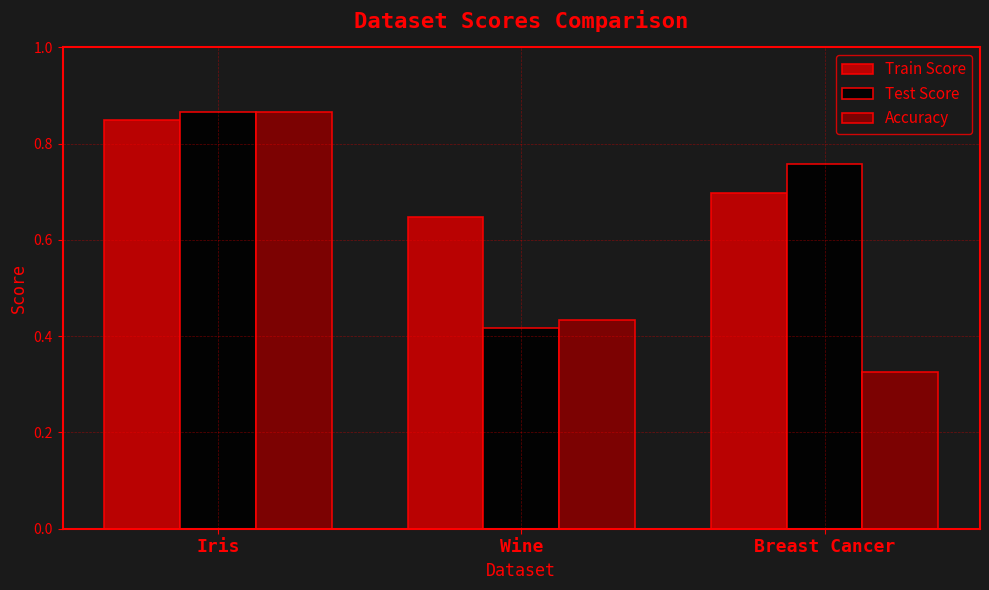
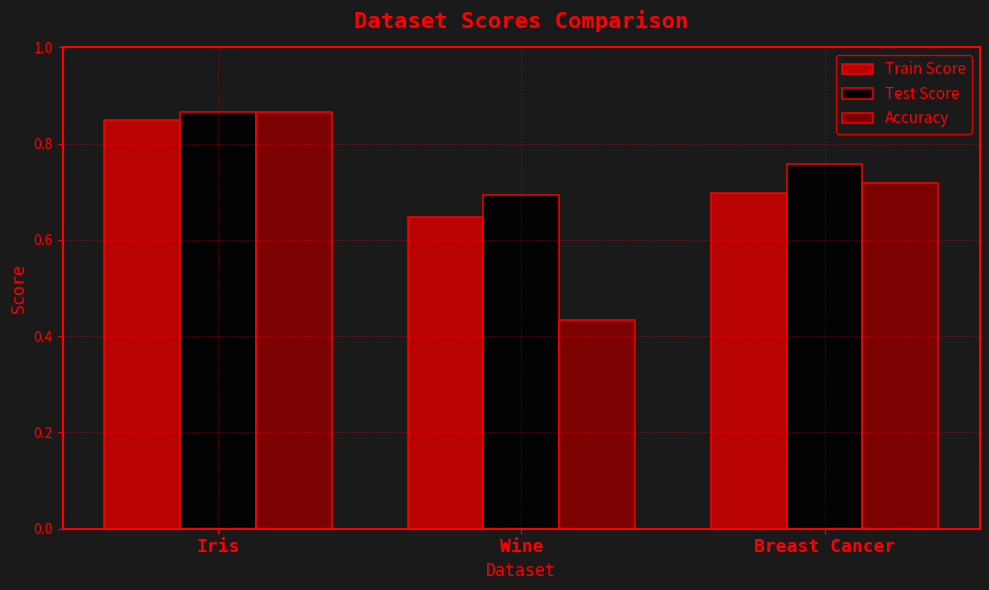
Test Score, Wine: 0.42 -> 0.69
Accuracy, Breast Cancer: 0.33 -> 0.72
